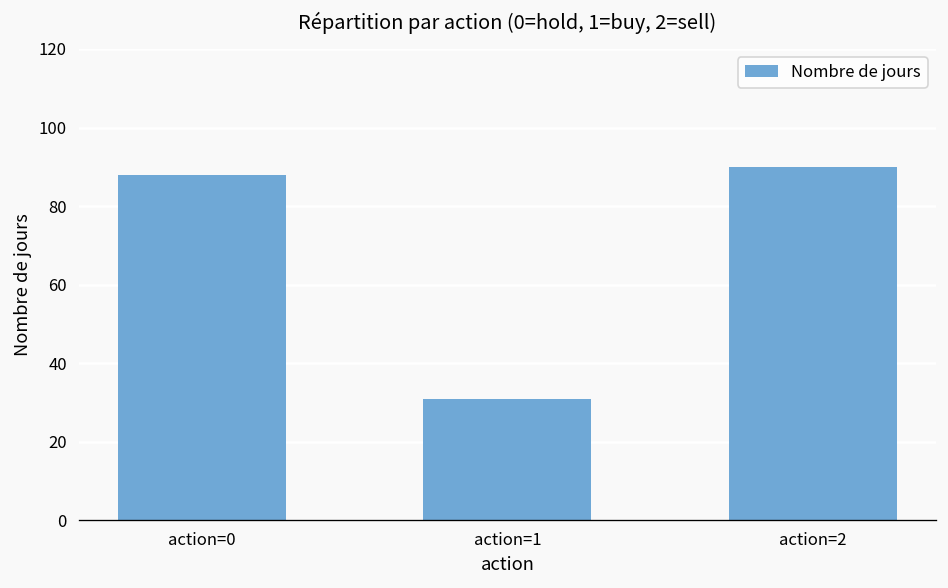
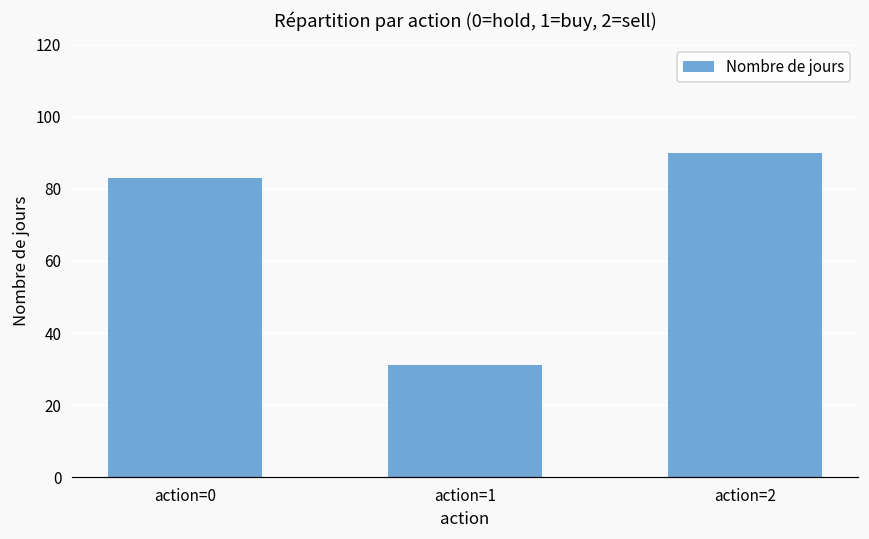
action=0: 88 -> 83
